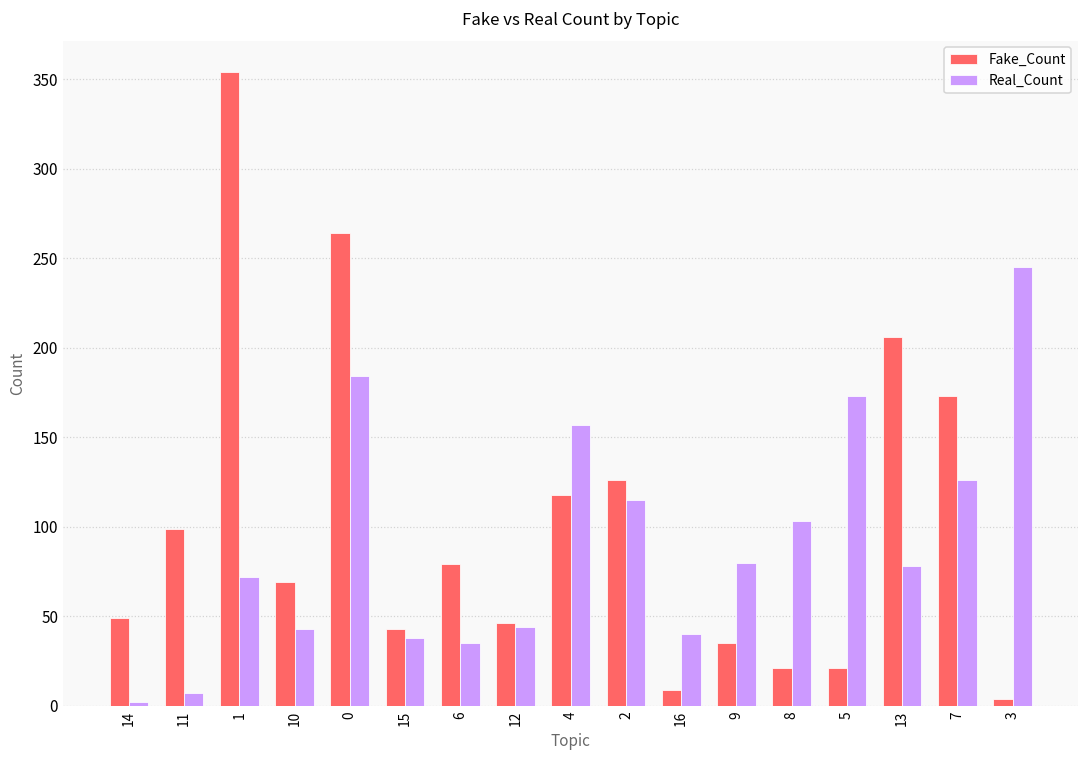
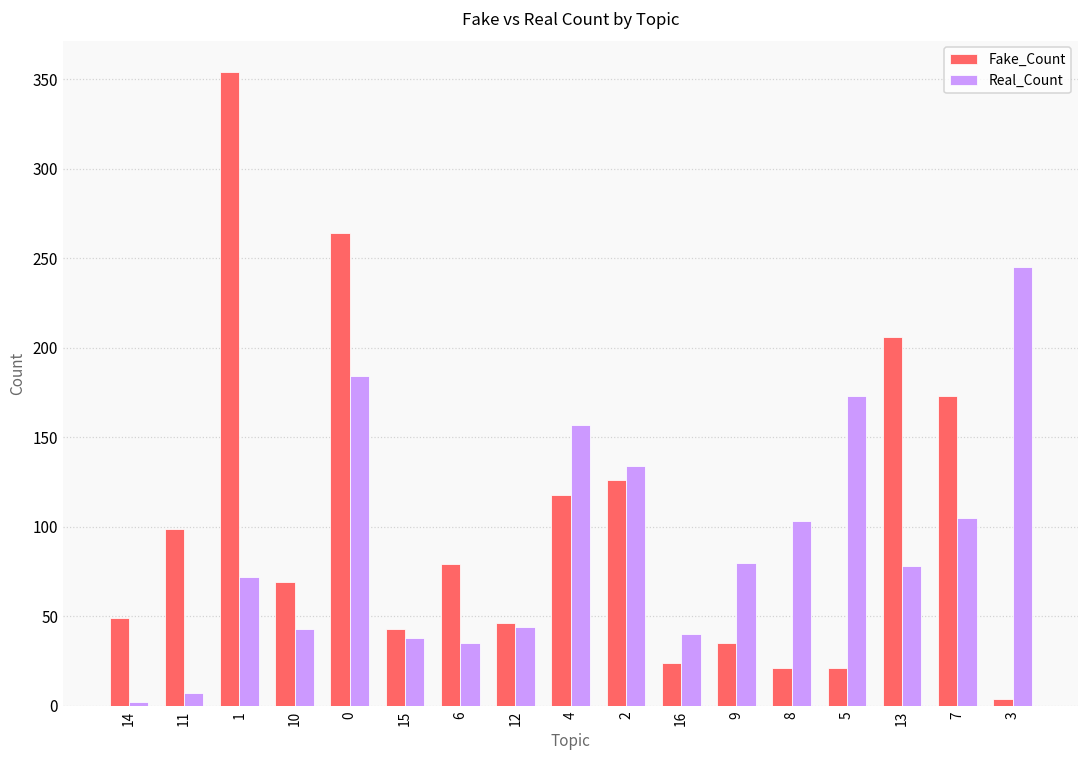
Real_Count, 2: 115 -> 134
Fake_Count, 16: 9 -> 24
Real_Count, 7: 126 -> 105
